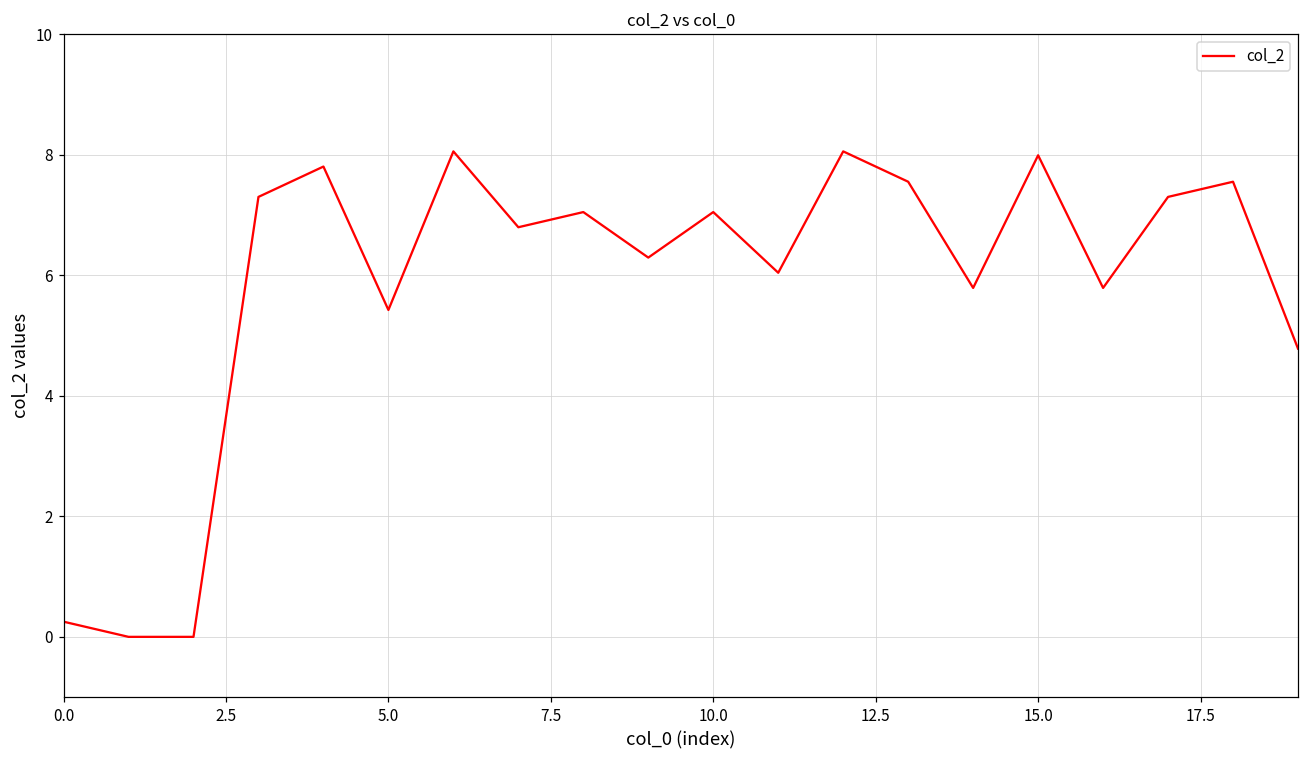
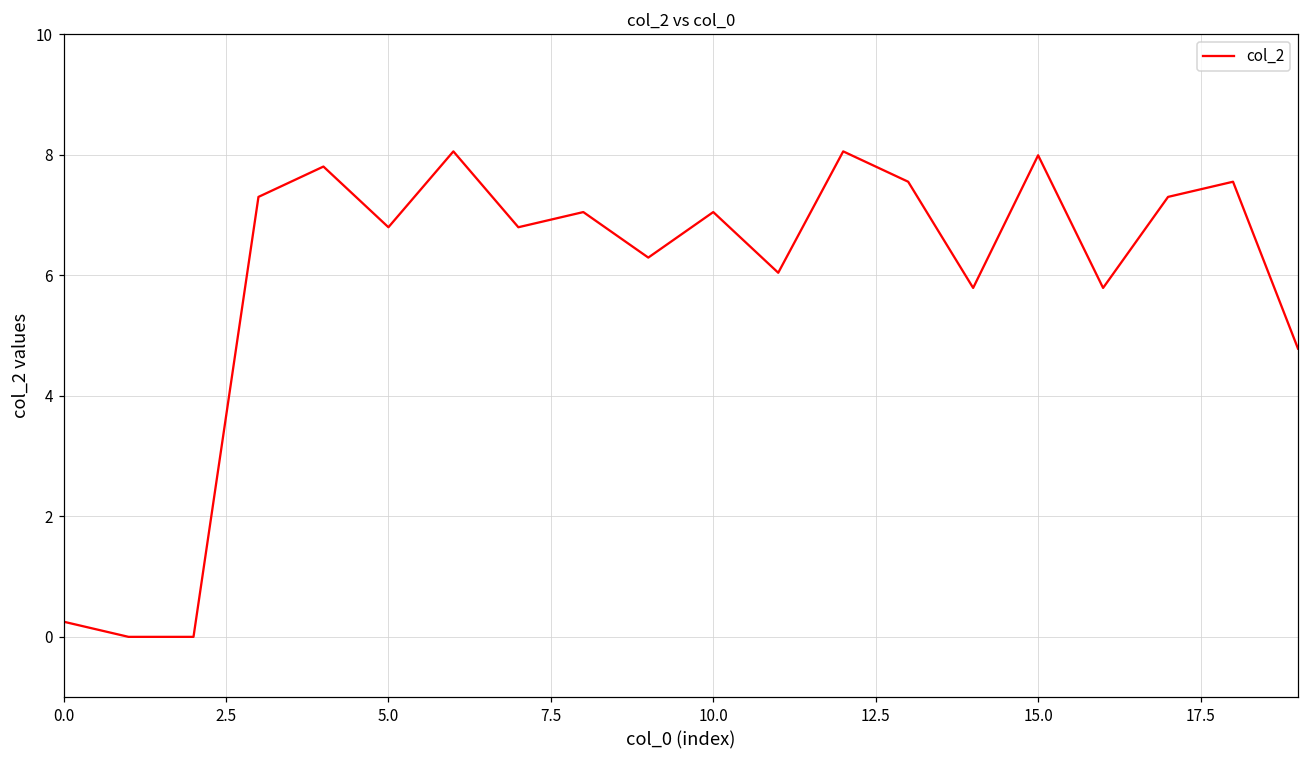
5.0: 5.4 -> 6.8
